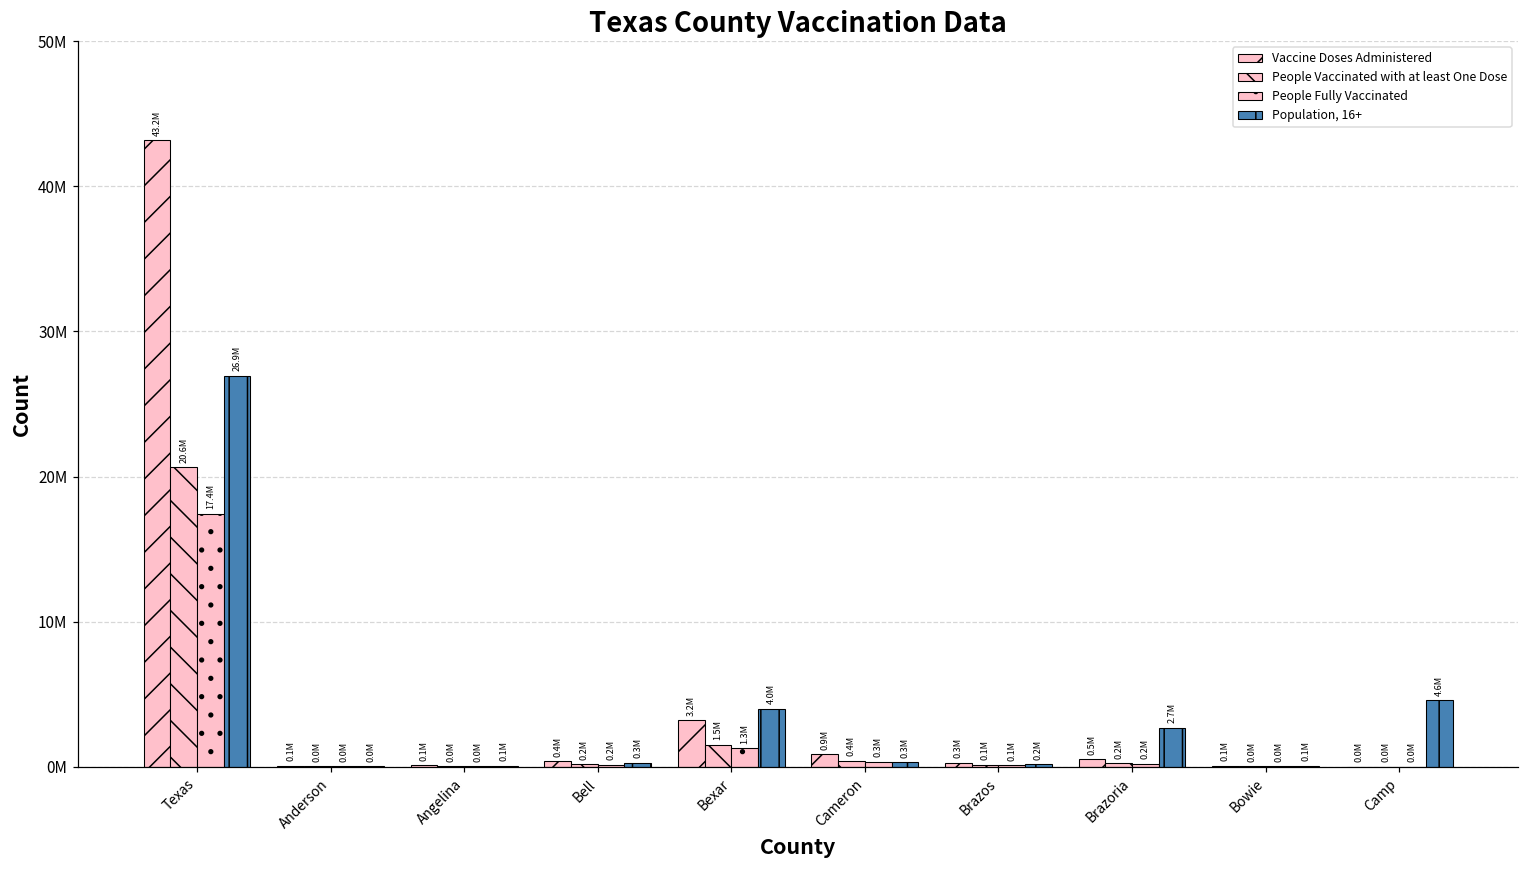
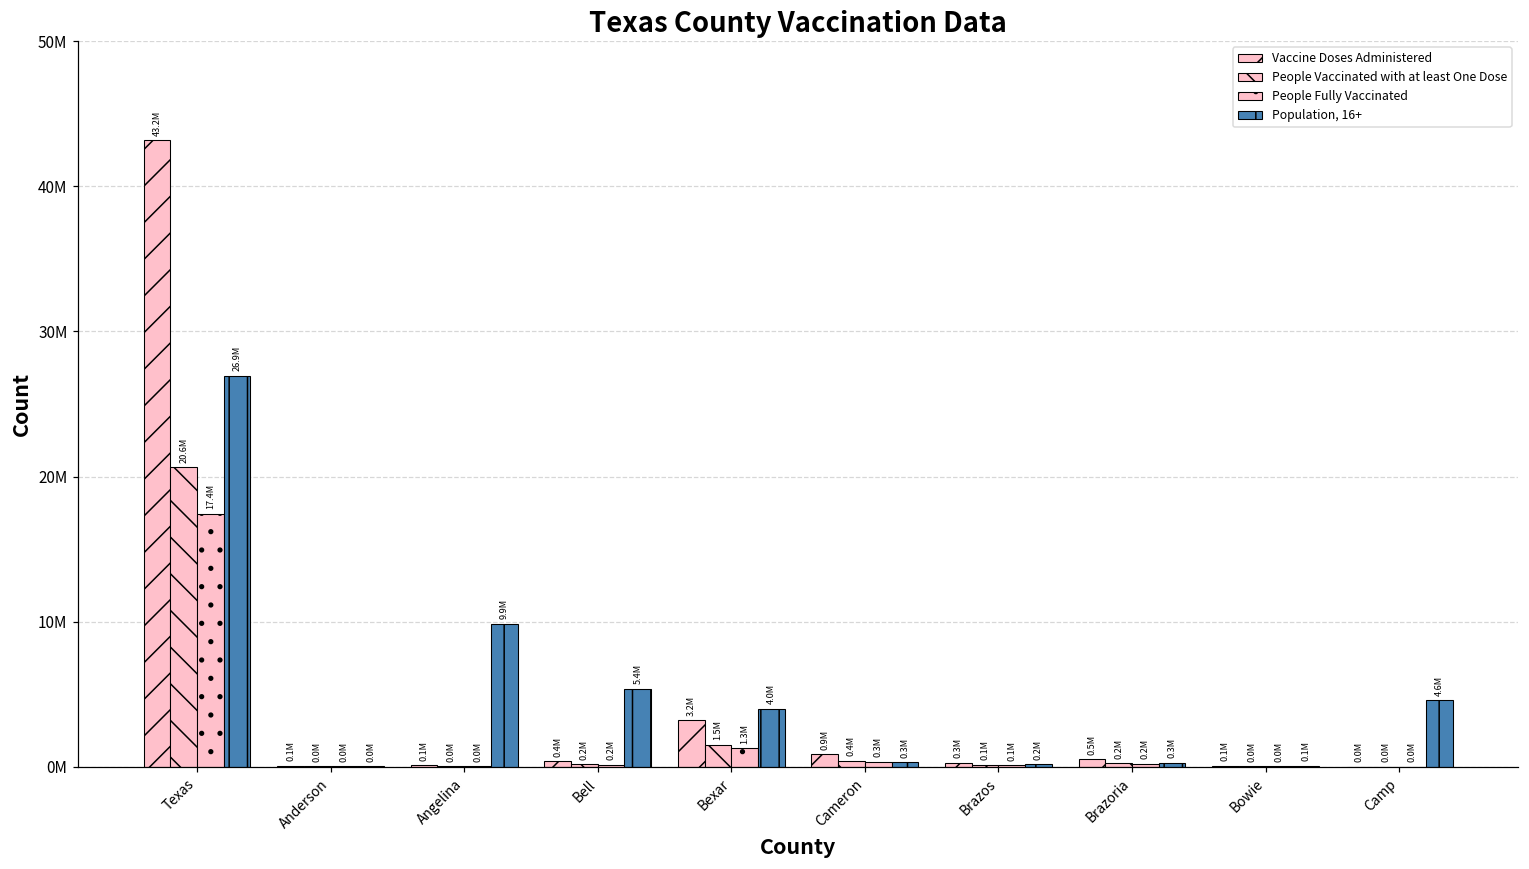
Population, 16+, Angelina: 0.1M -> 9.9M
Population, 16+, Bell: 0.3M -> 5.4M
Population, 16+, Brazoria: 2.7M -> 0.3M
